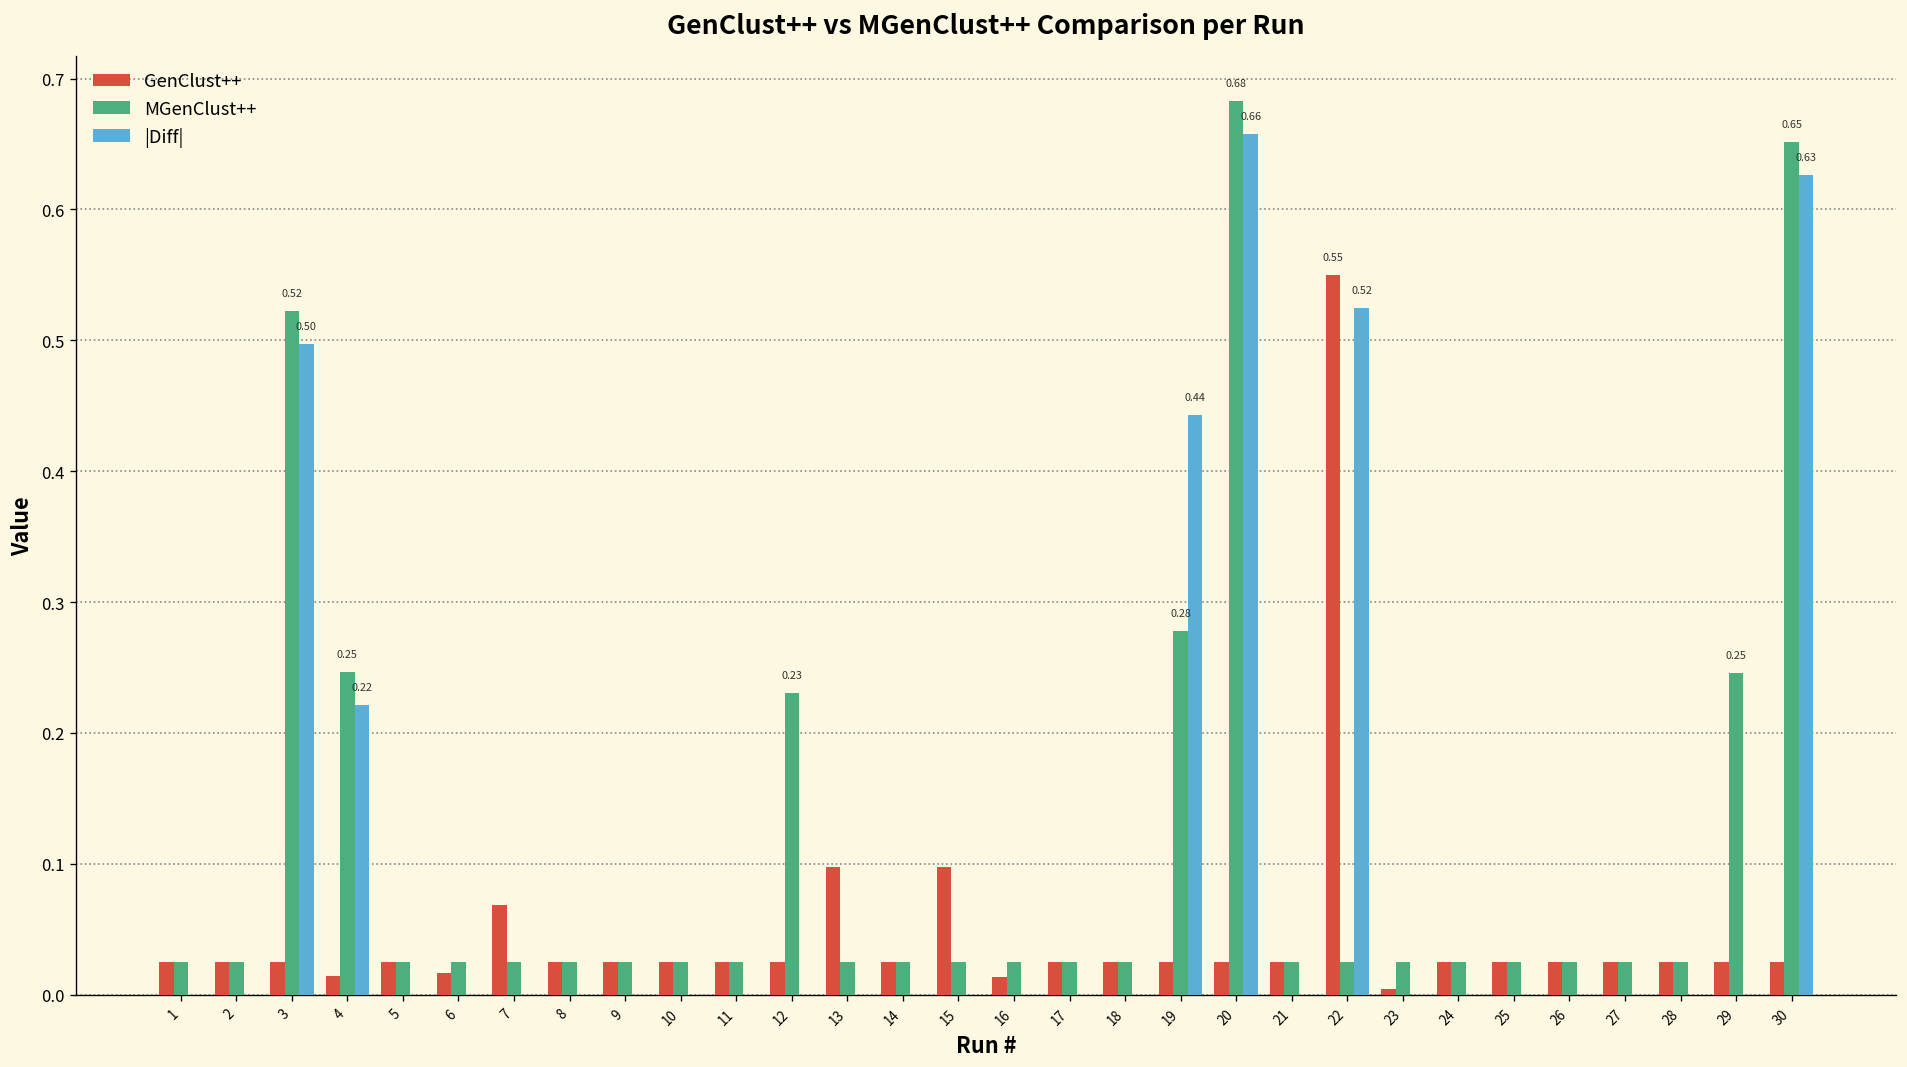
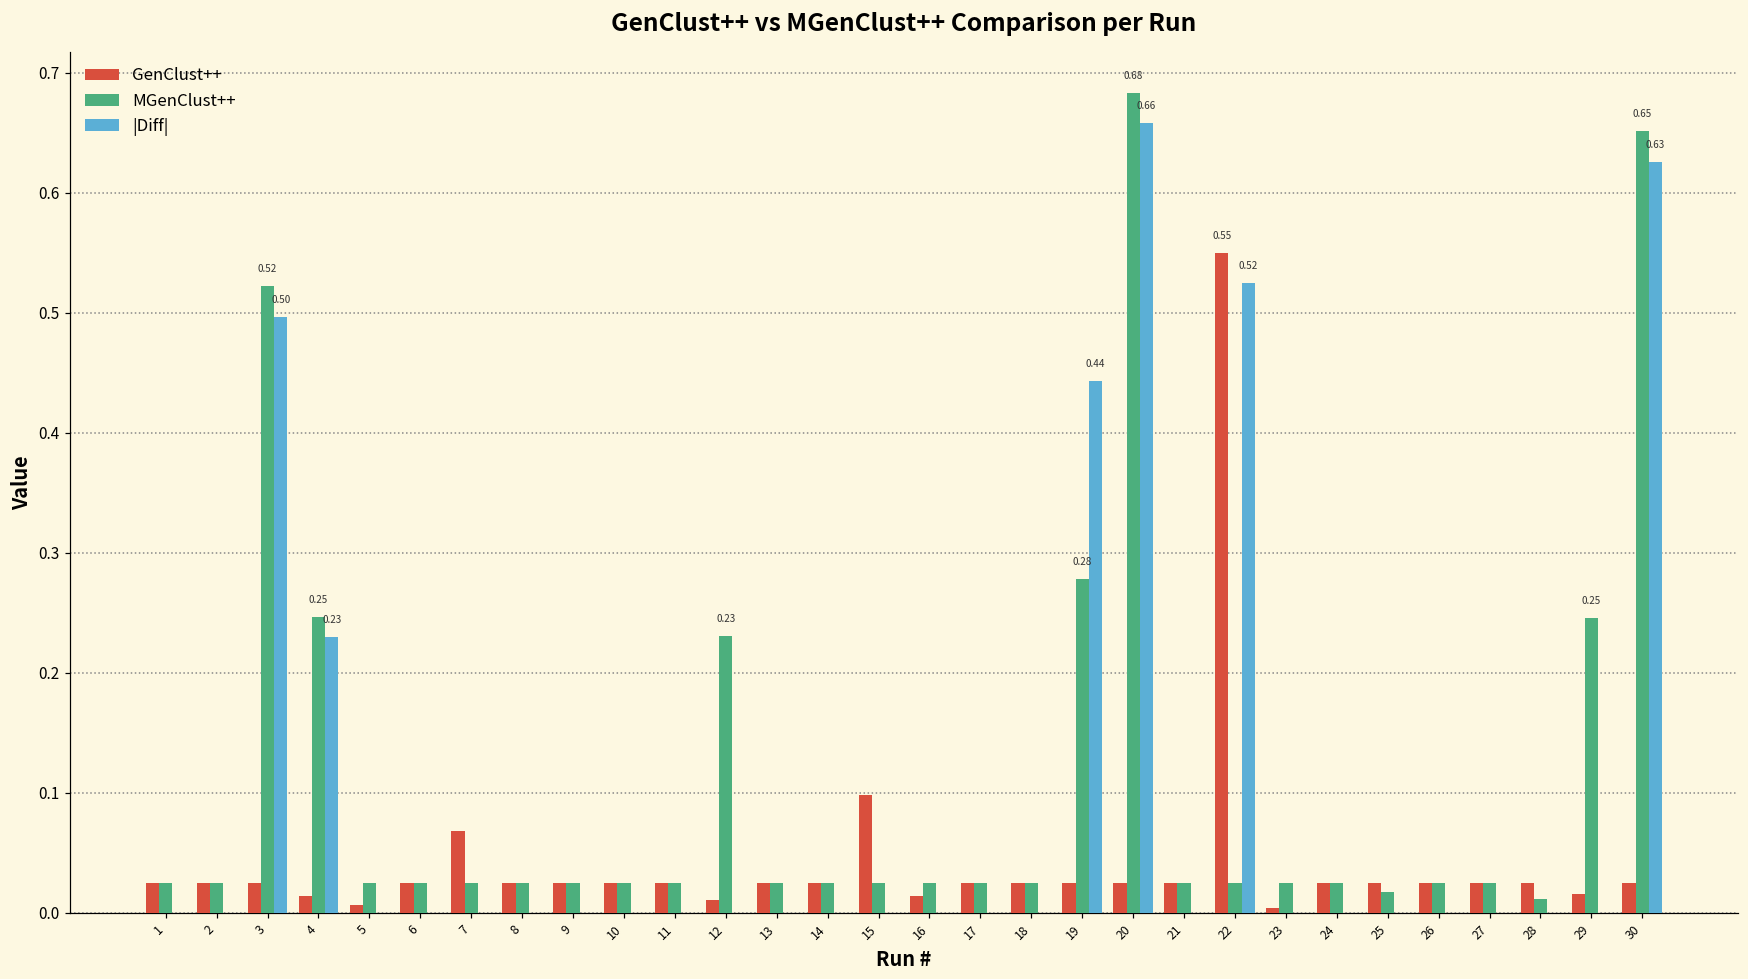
|Diff|, 4: 0.22 -> 0.23
GenClust++, 5: 0.025 -> 0.007
GenClust++, 6: 0.016 -> 0.025
GenClust++, 12: 0.025 -> 0.011
GenClust++, 13: 0.097 -> 0.025
MGenClust++, 25: 0.025 -> 0.018
MGenClust++, 28: 0.025 -> 0.011
GenClust++, 29: 0.025 -> 0.015
